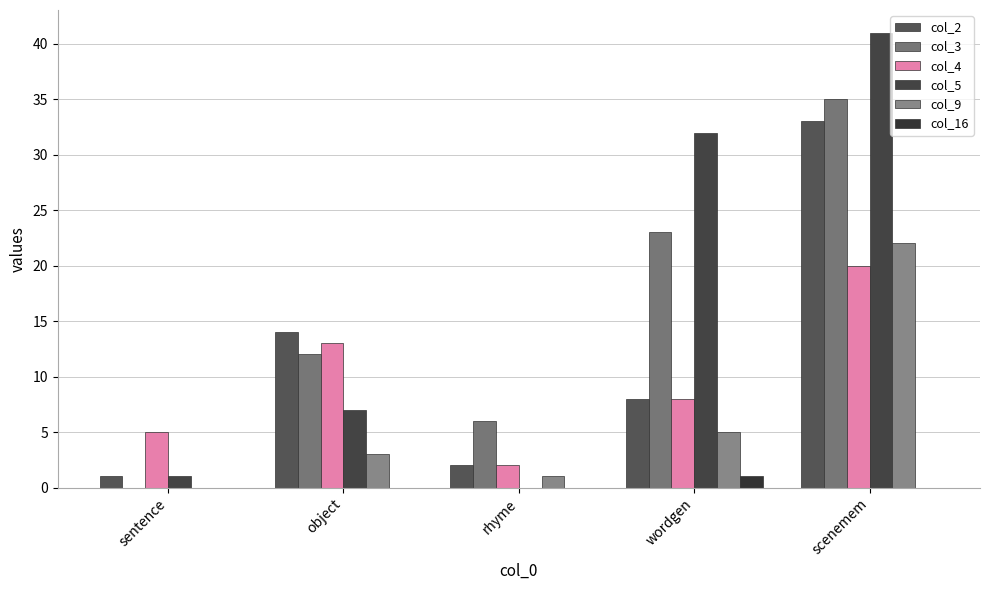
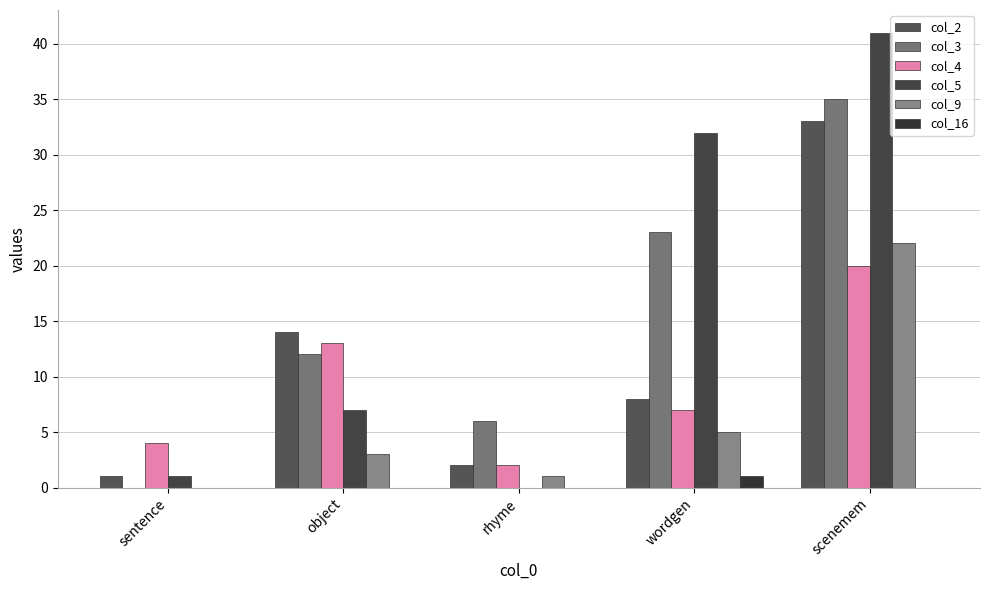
col_4, sentence: 5 -> 4
col_4, wordgen: 8 -> 7
